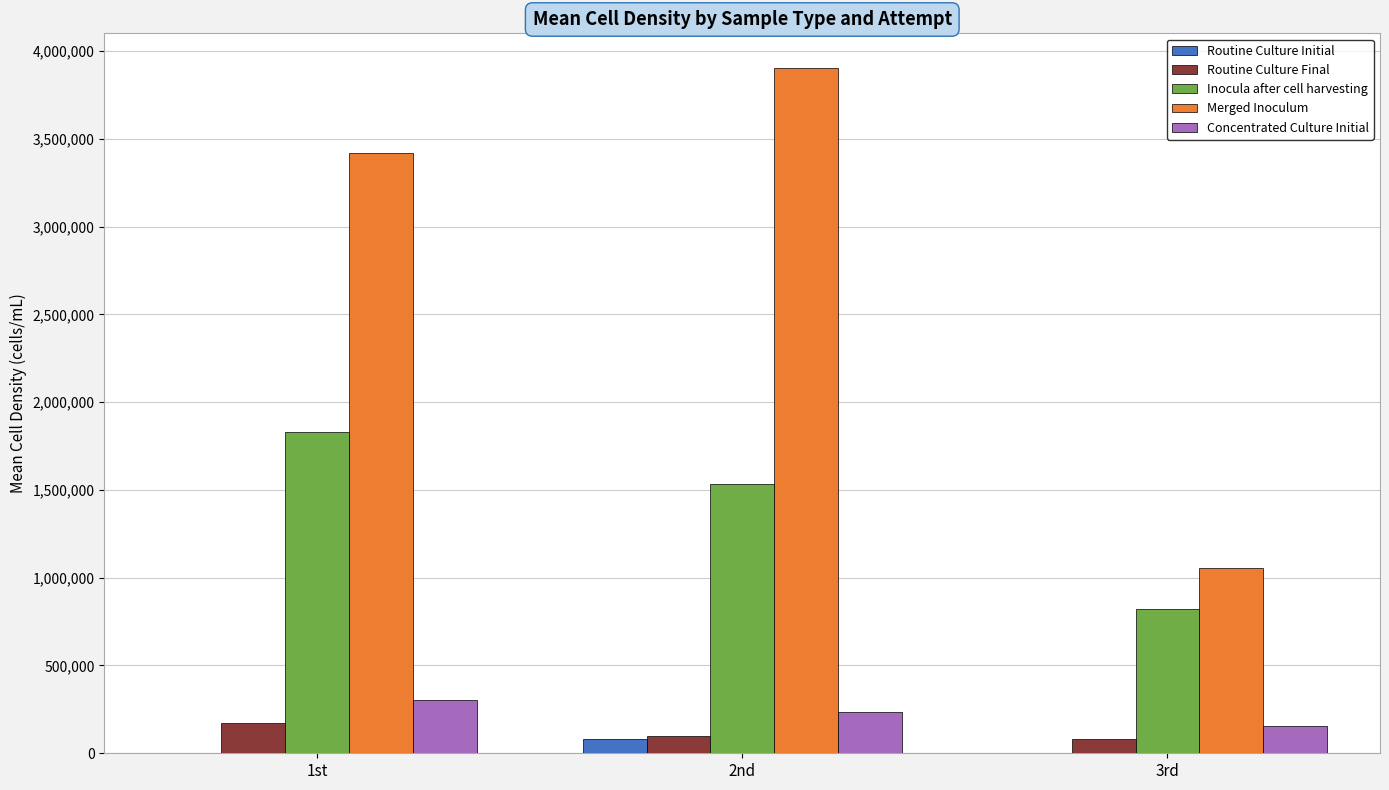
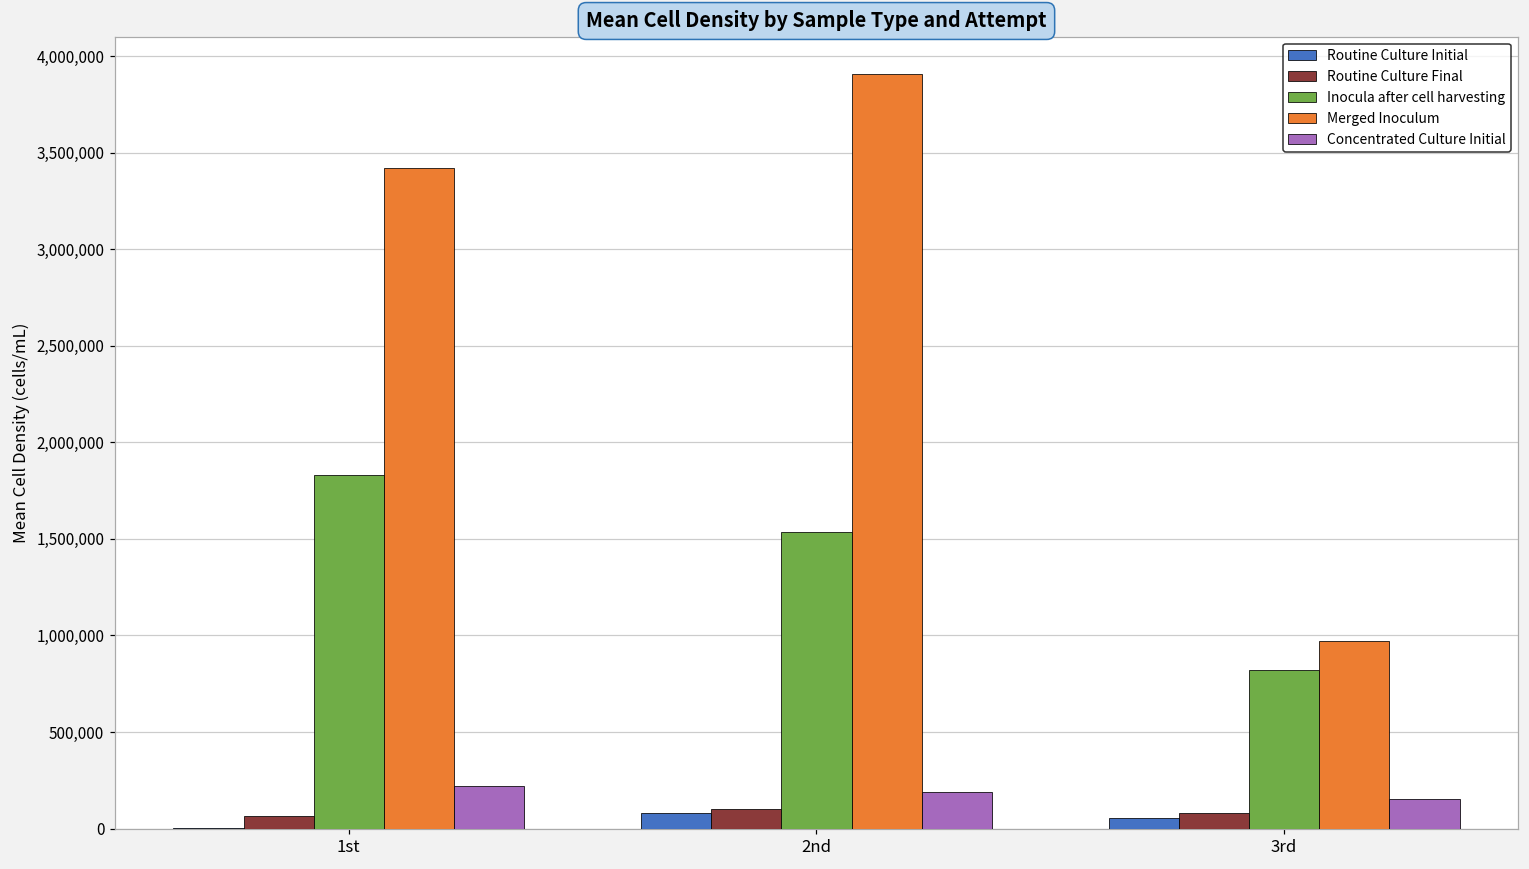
Routine Culture Final, 1st: 170,000 -> 60,000
Concentrated Culture Initial, 1st: 300,000 -> 220,000
Concentrated Culture Initial, 2nd: 240,000 -> 190,000
Routine Culture Initial, 3rd: 0 -> 60,000
Merged Inoculum, 3rd: 1,060,000 -> 970,000
